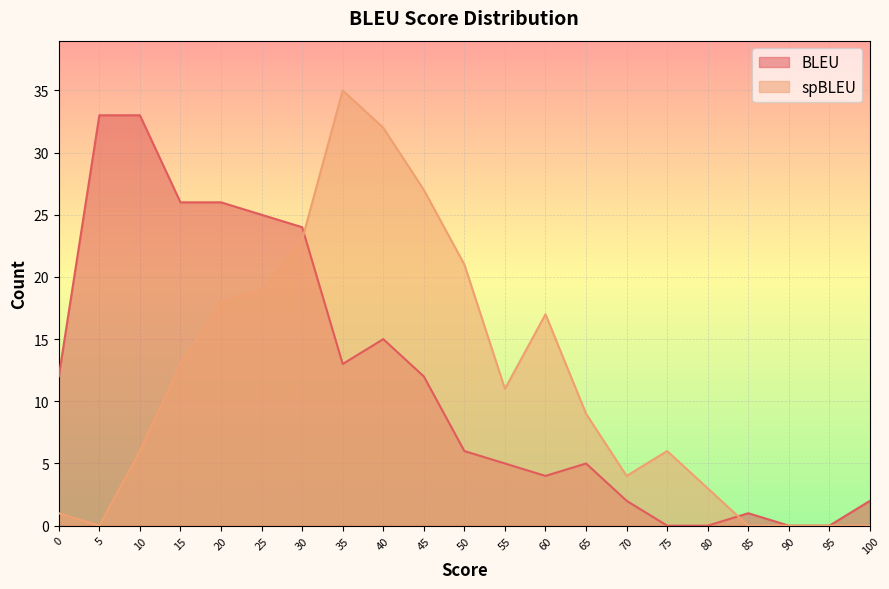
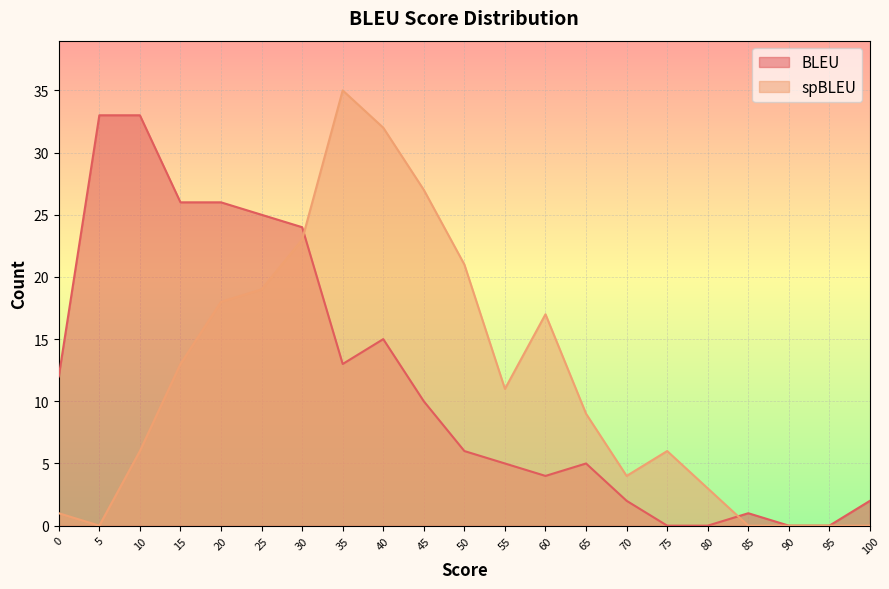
BLEU, 45: 12 -> 10
